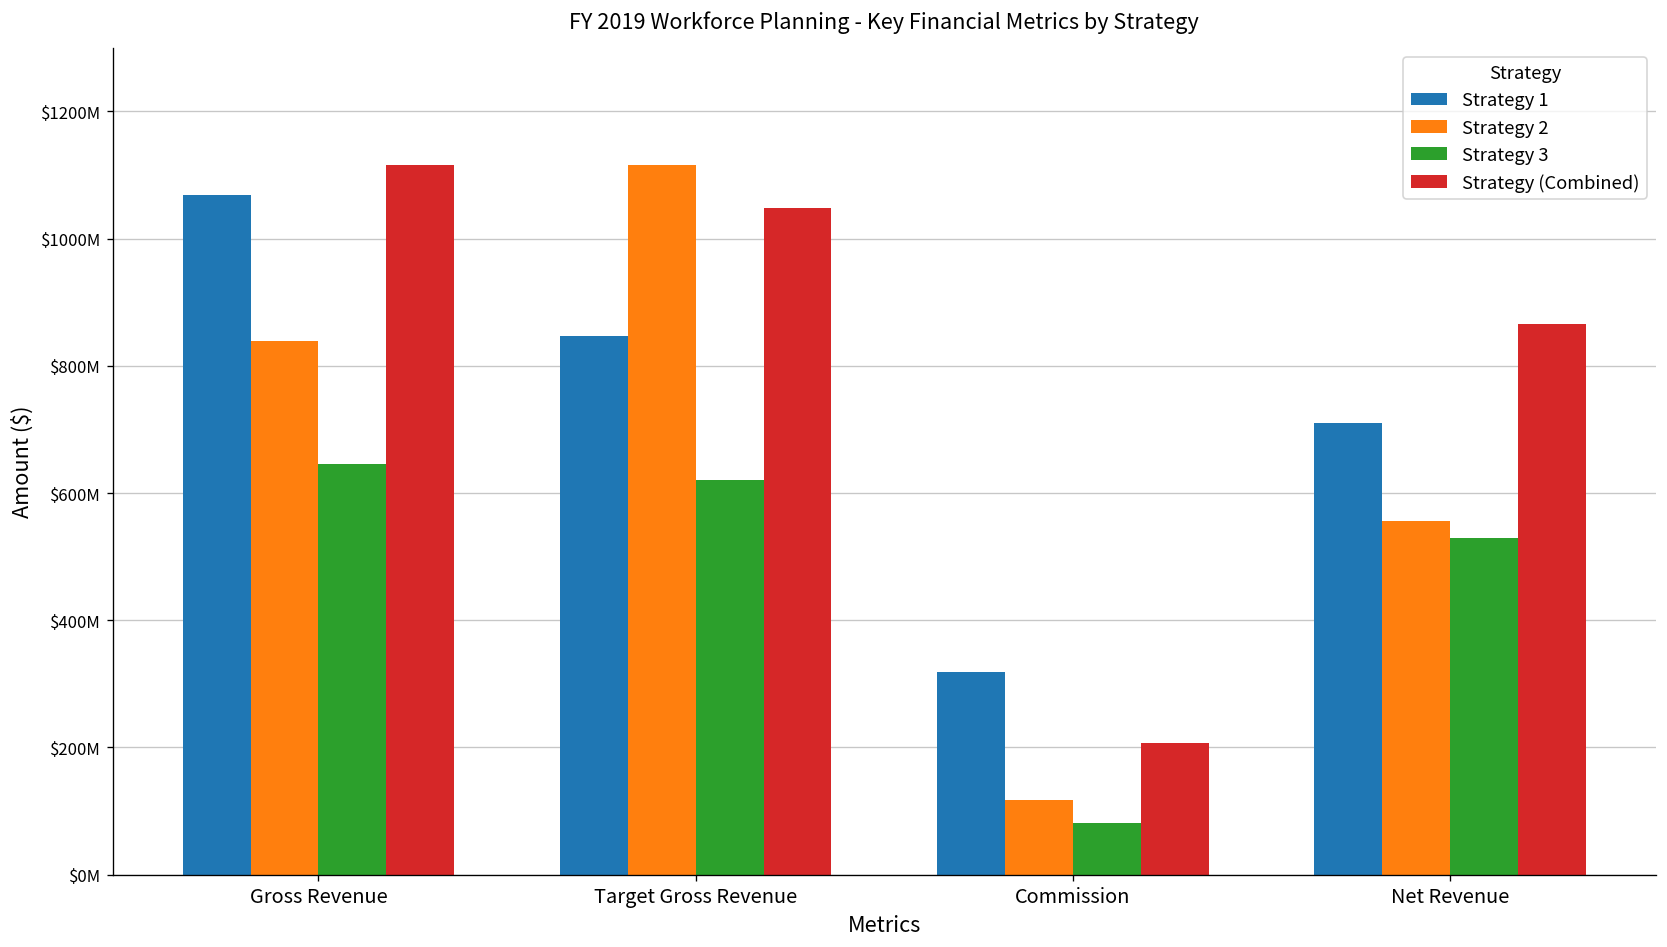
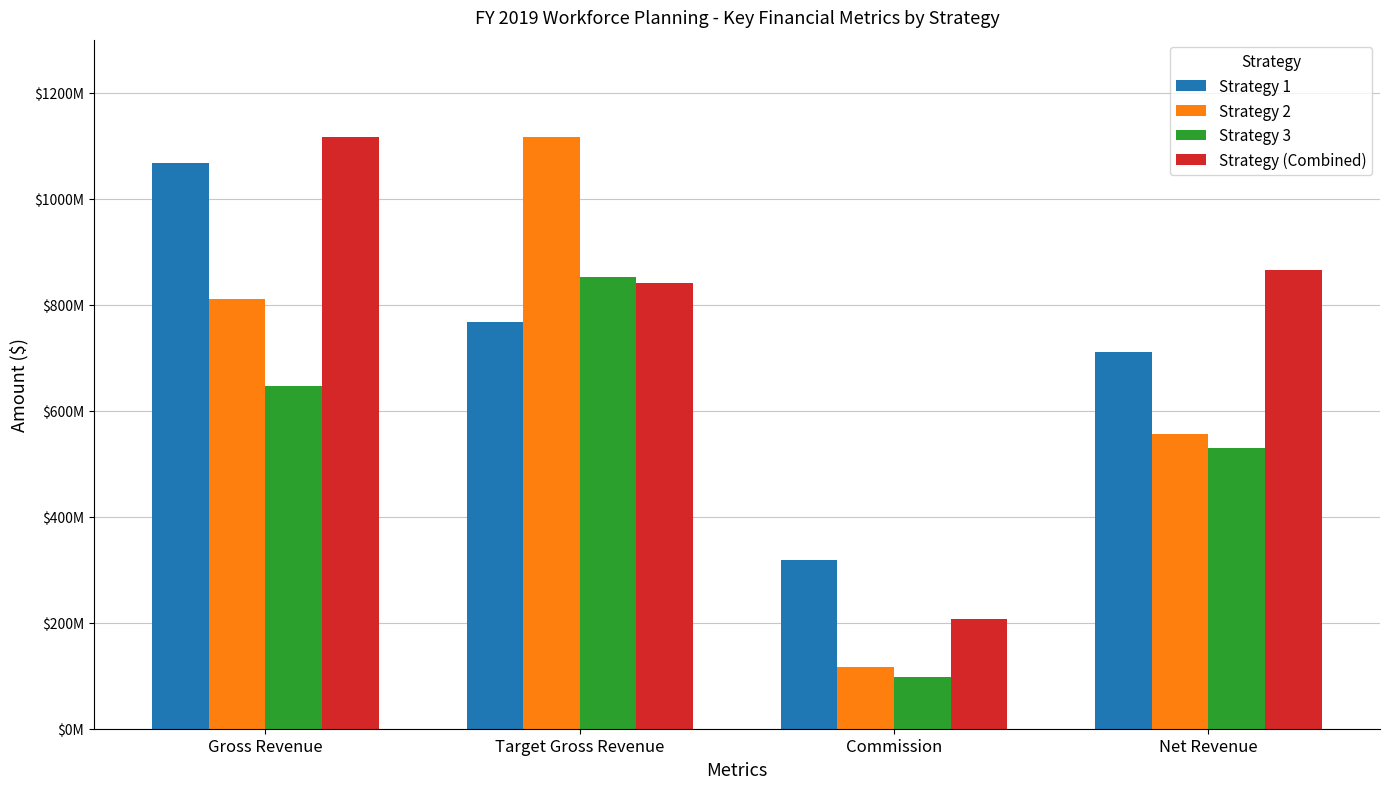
Strategy 2, Gross Revenue: $840000000 -> $810000000
Strategy 1, Target Gross Revenue: $850000000 -> $770000000
Strategy 3, Target Gross Revenue: $620000000 -> $850000000
Strategy (Combined), Target Gross Revenue: $1050000000 -> $840000000
Strategy 3, Commission: $80000000 -> $100000000
